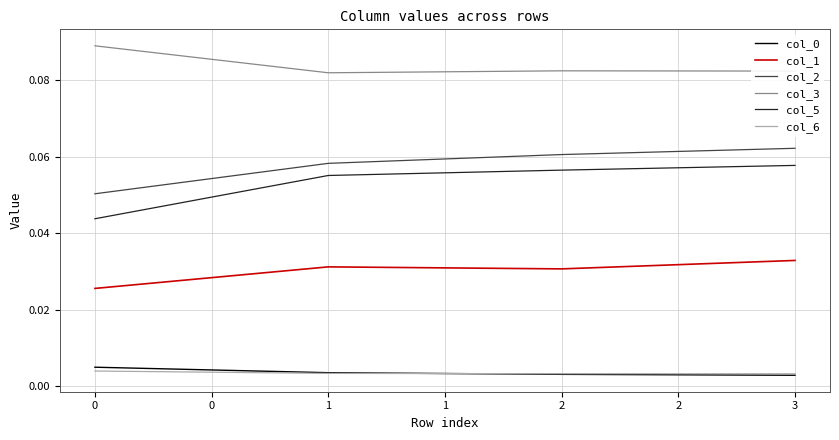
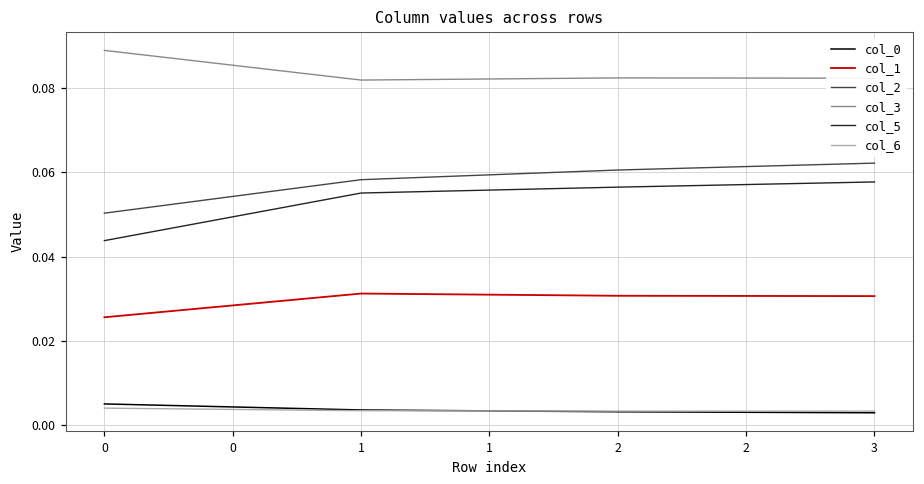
col_1, 3: 0.033 -> 0.031
